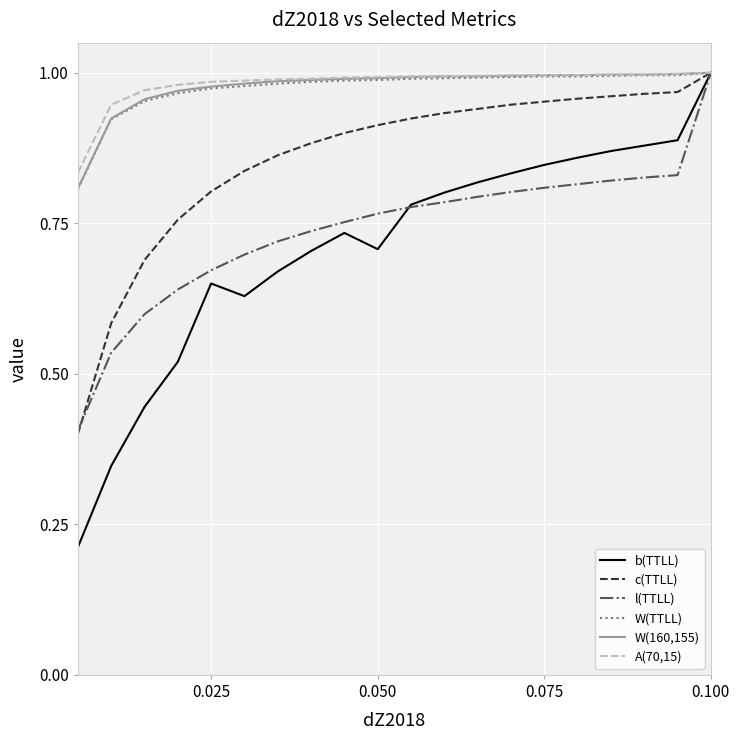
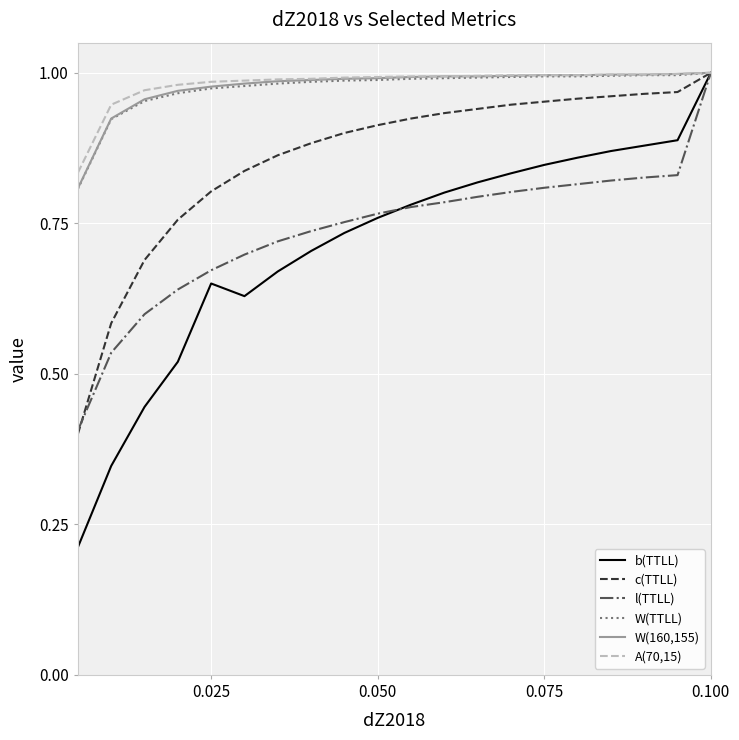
b(TTLL), 0.050: 0.71 -> 0.76
